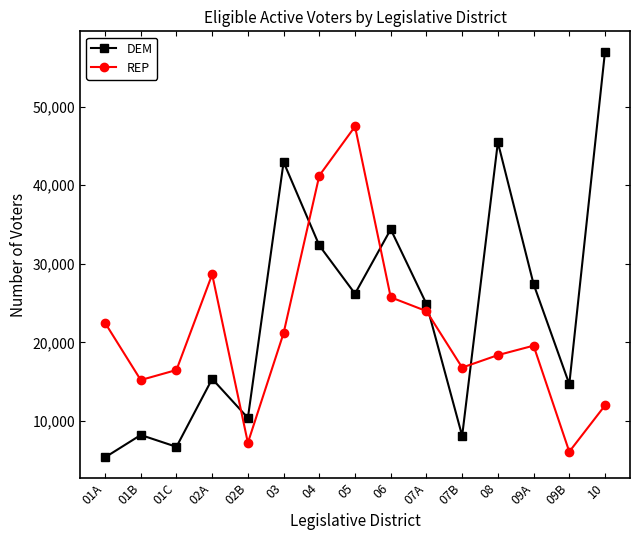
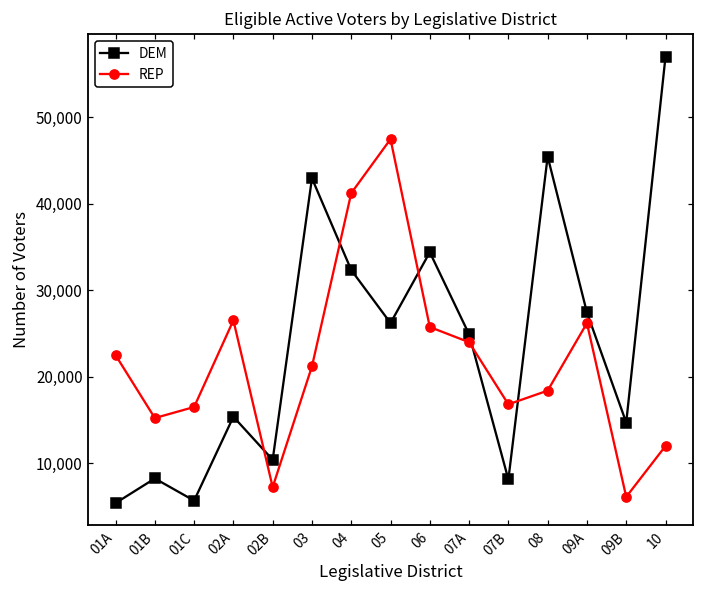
DEM, 01C: 7,000 -> 6,000
REP, 02A: 29,000 -> 27,000
REP, 09A: 20,000 -> 26,000
